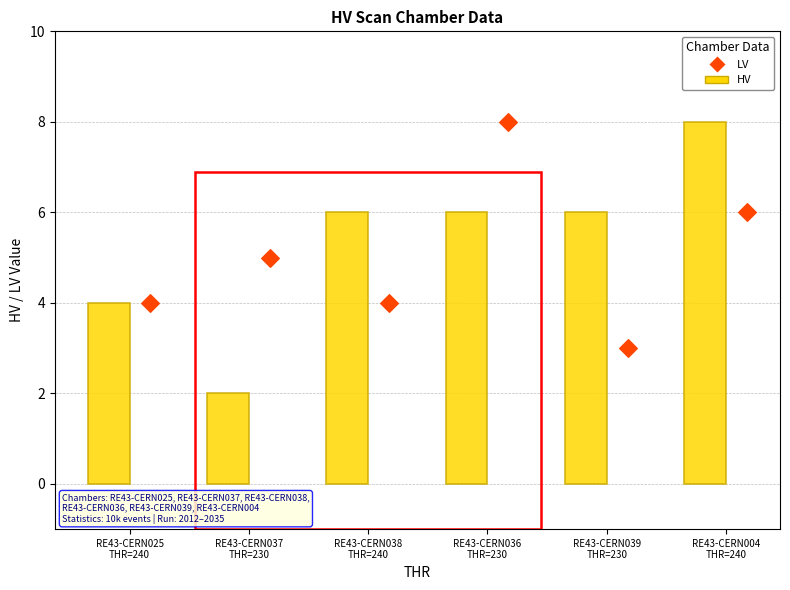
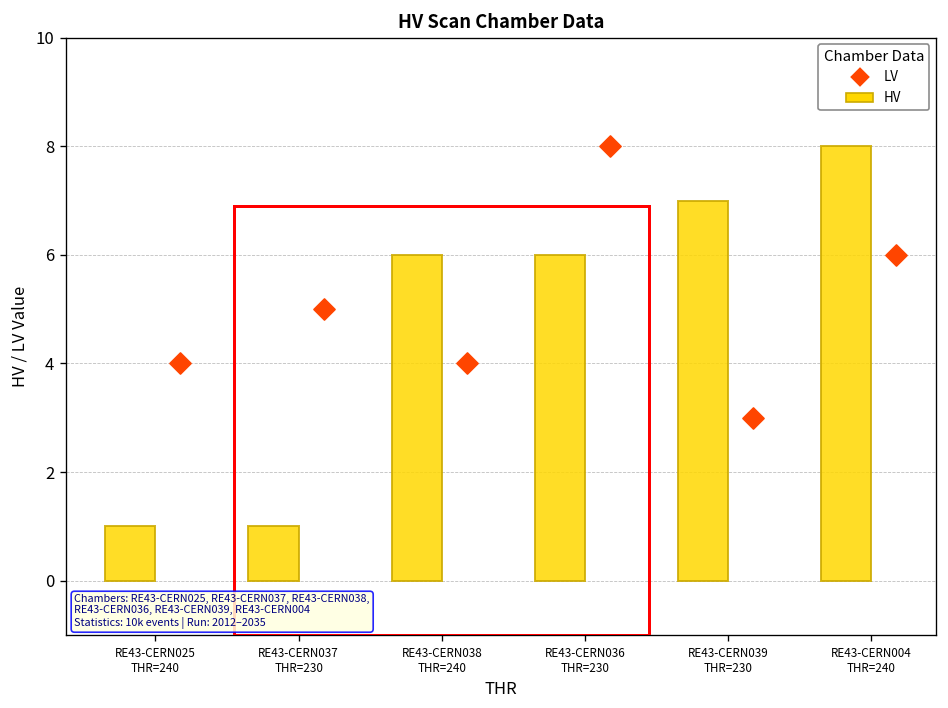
HV, RE43-CERN025 THR=240: 4 -> 1
HV, RE43-CERN037 THR=230: 2 -> 1
HV, RE43-CERN039 THR=230: 6 -> 7
